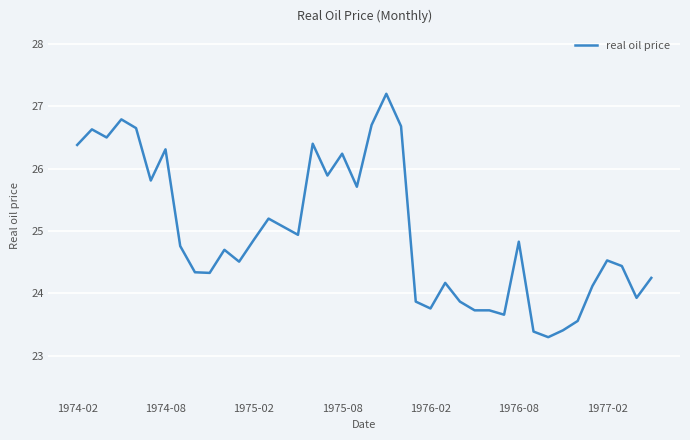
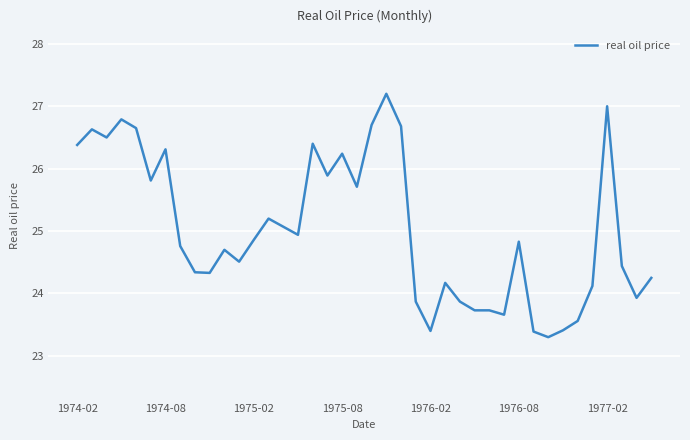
1976-02: 23.8 -> 23.4
1977-02: 24.5 -> 27.0
